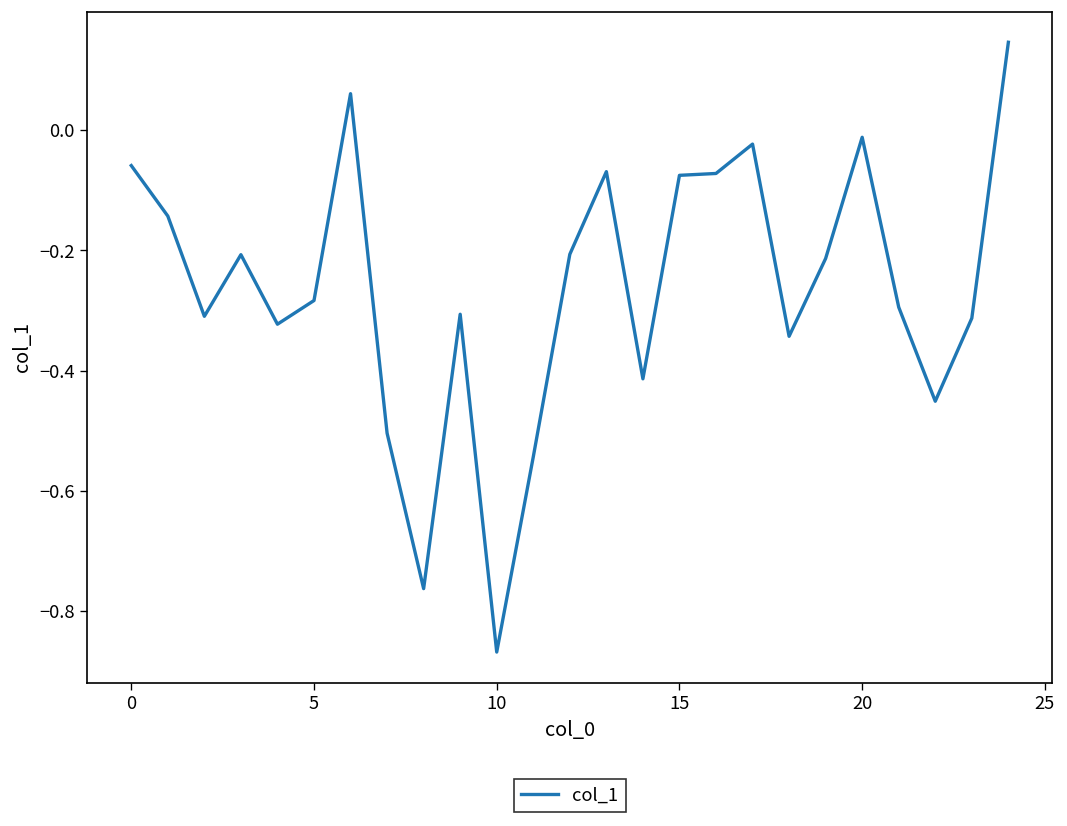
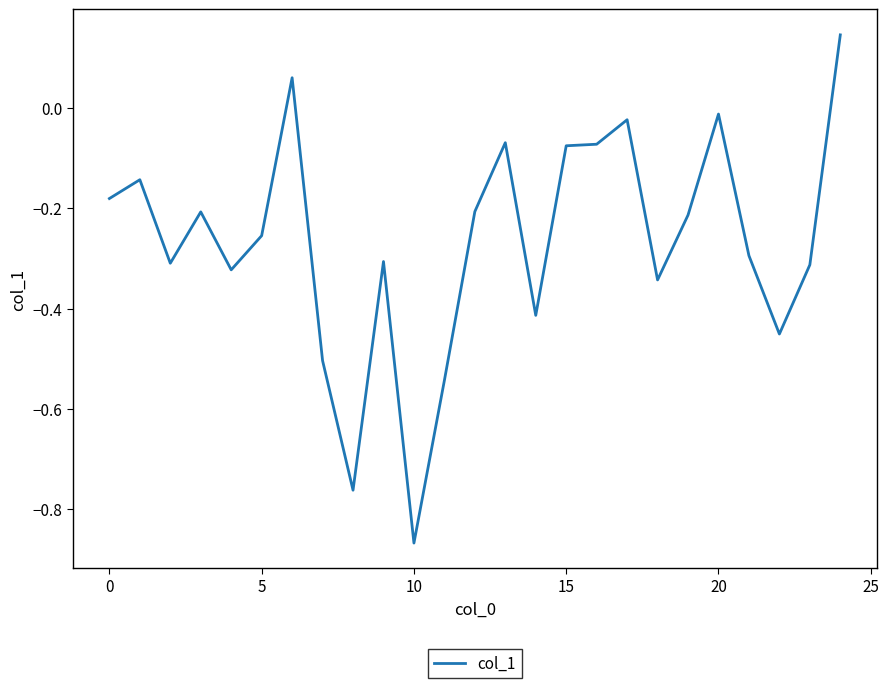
0: -0.06 -> -0.18
5: -0.28 -> -0.25
